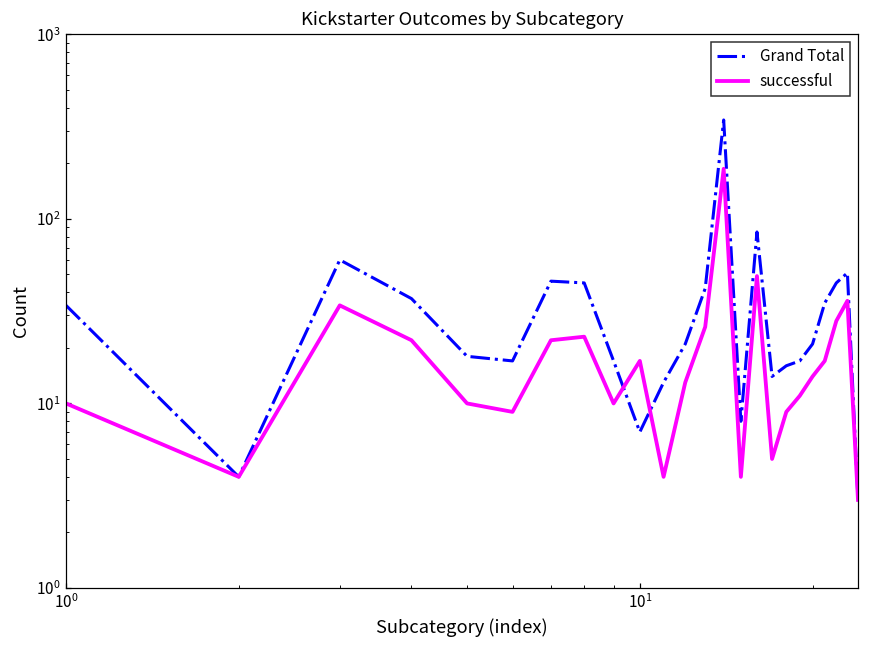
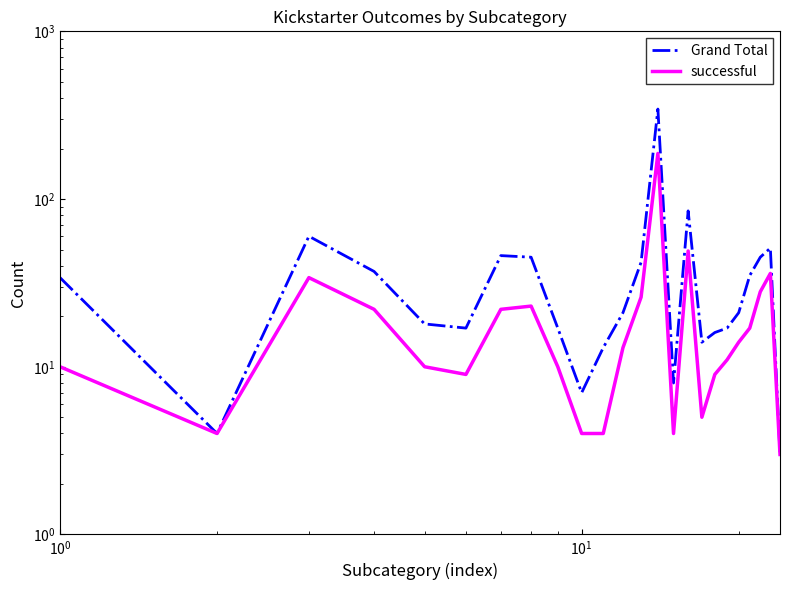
successful, 10^1: 17 -> 4
